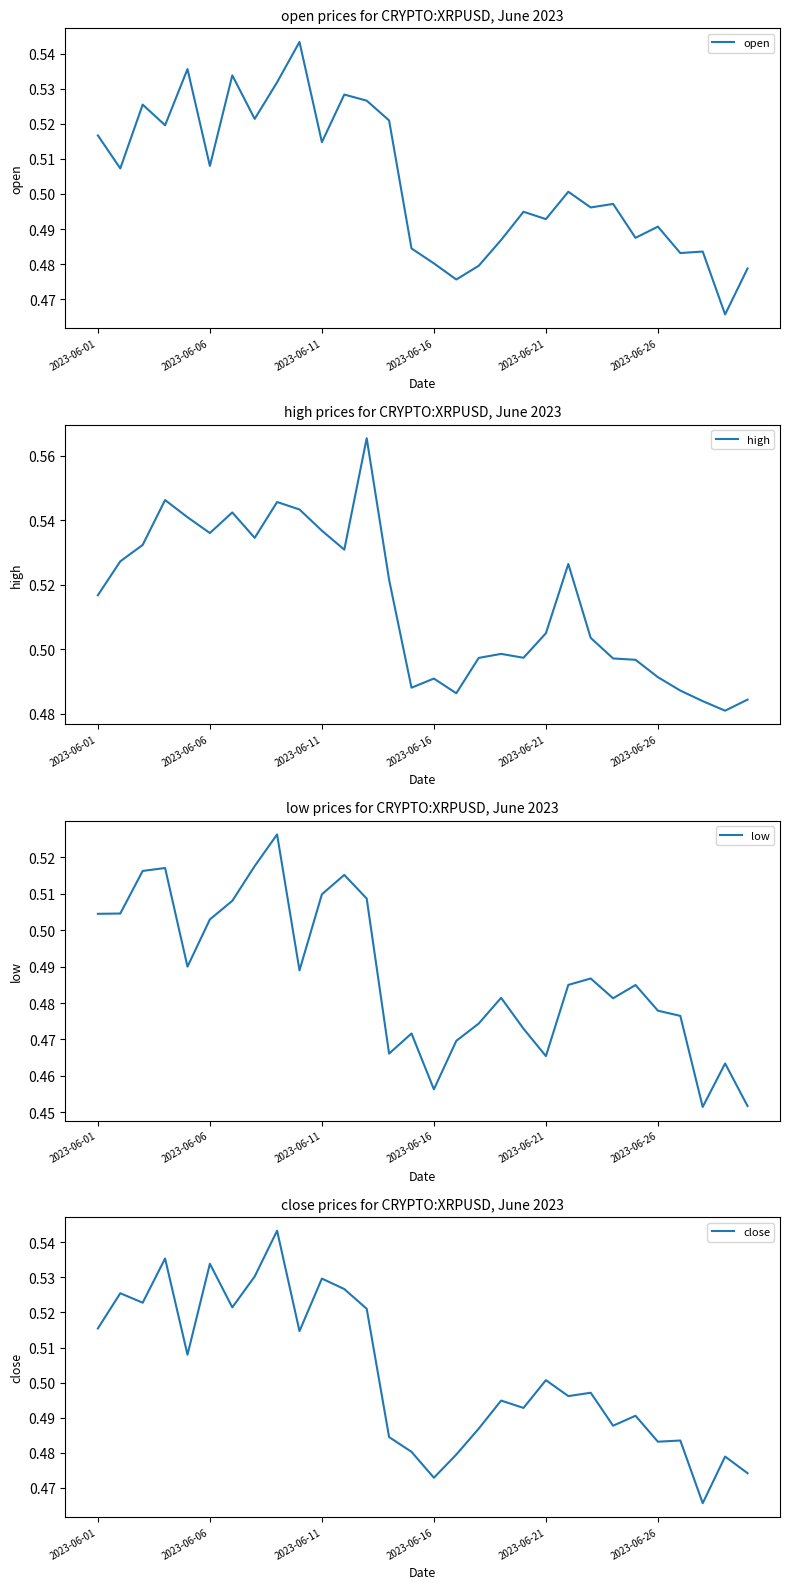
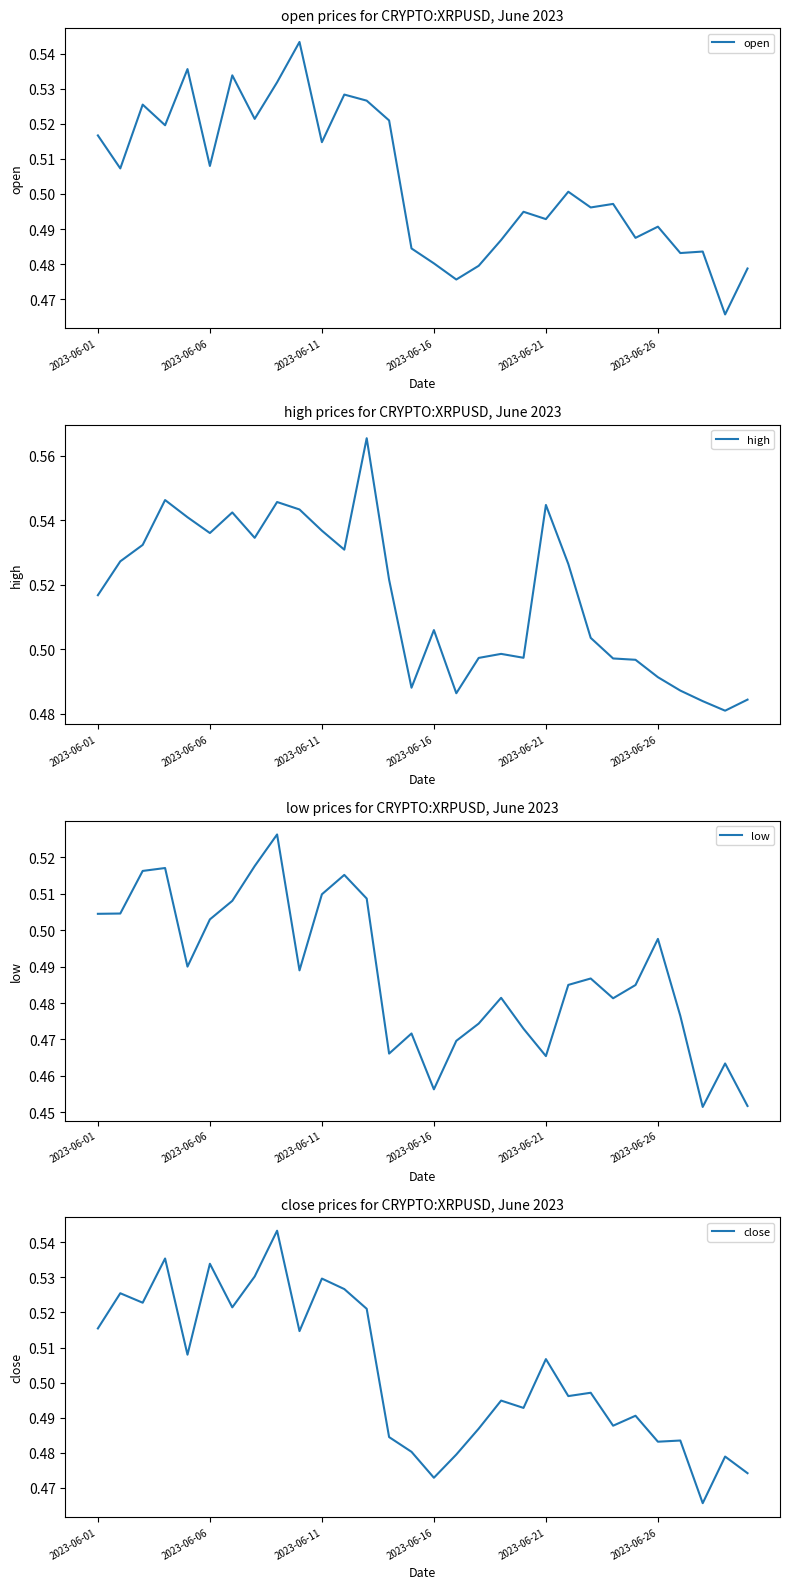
high prices for CRYPTO:XRPUSD, June 2023, 2023-06-16: 0.491 -> 0.506
high prices for CRYPTO:XRPUSD, June 2023, 2023-06-21: 0.505 -> 0.545
low prices for CRYPTO:XRPUSD, June 2023, 2023-06-26: 0.478 -> 0.498
close prices for CRYPTO:XRPUSD, June 2023, 2023-06-21: 0.501 -> 0.507
